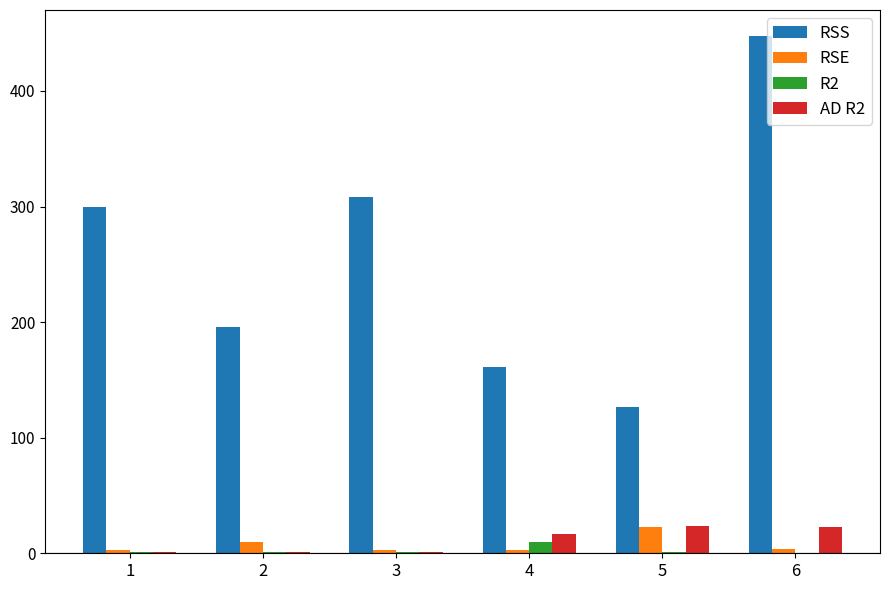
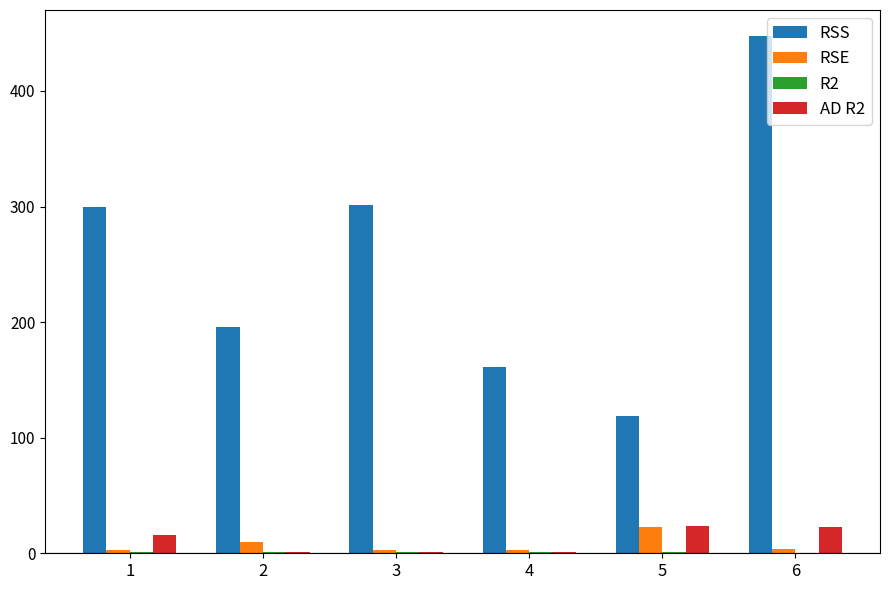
AD R2, 1: 1 -> 16
RSS, 3: 309 -> 301
R2, 4: 9 -> 1
AD R2, 4: 17 -> 1
RSS, 5: 126 -> 119
